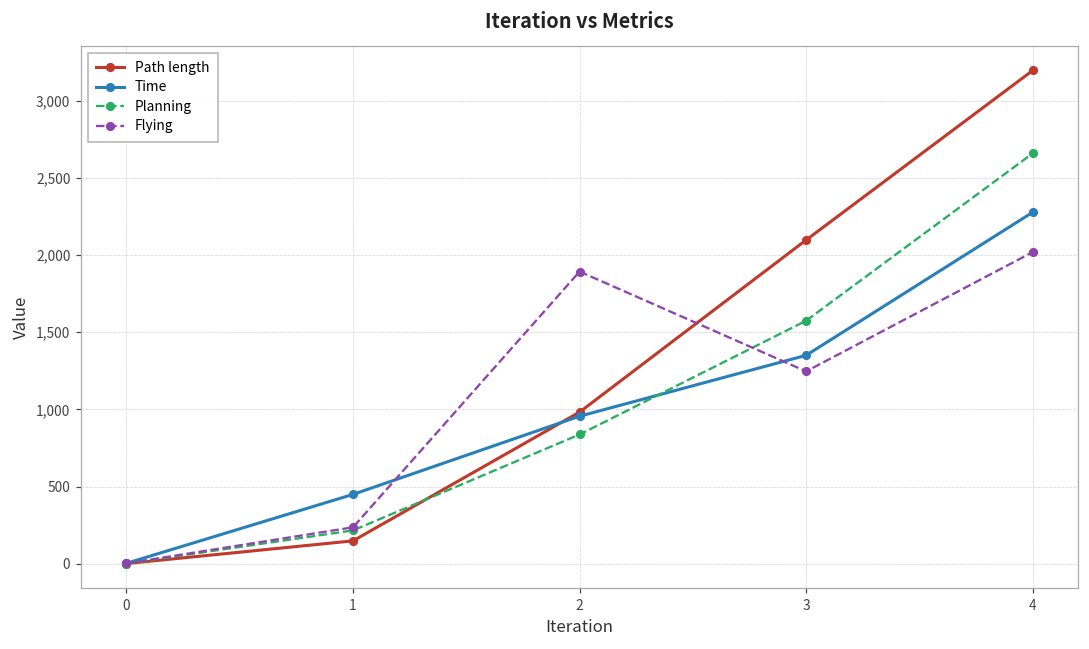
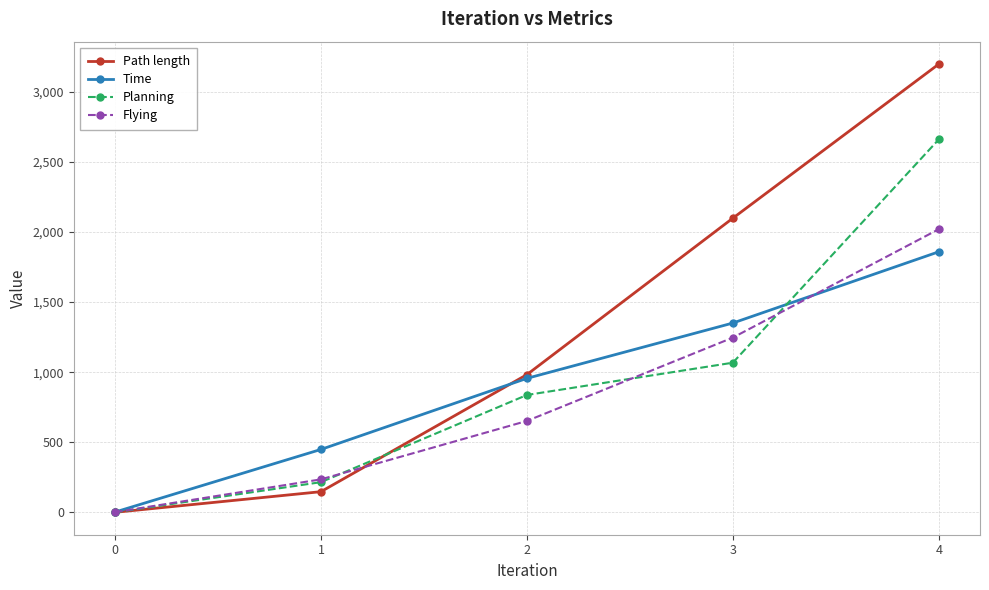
Flying, 2: 1,890 -> 650
Planning, 3: 1,570 -> 1,070
Time, 4: 2,280 -> 1,860
